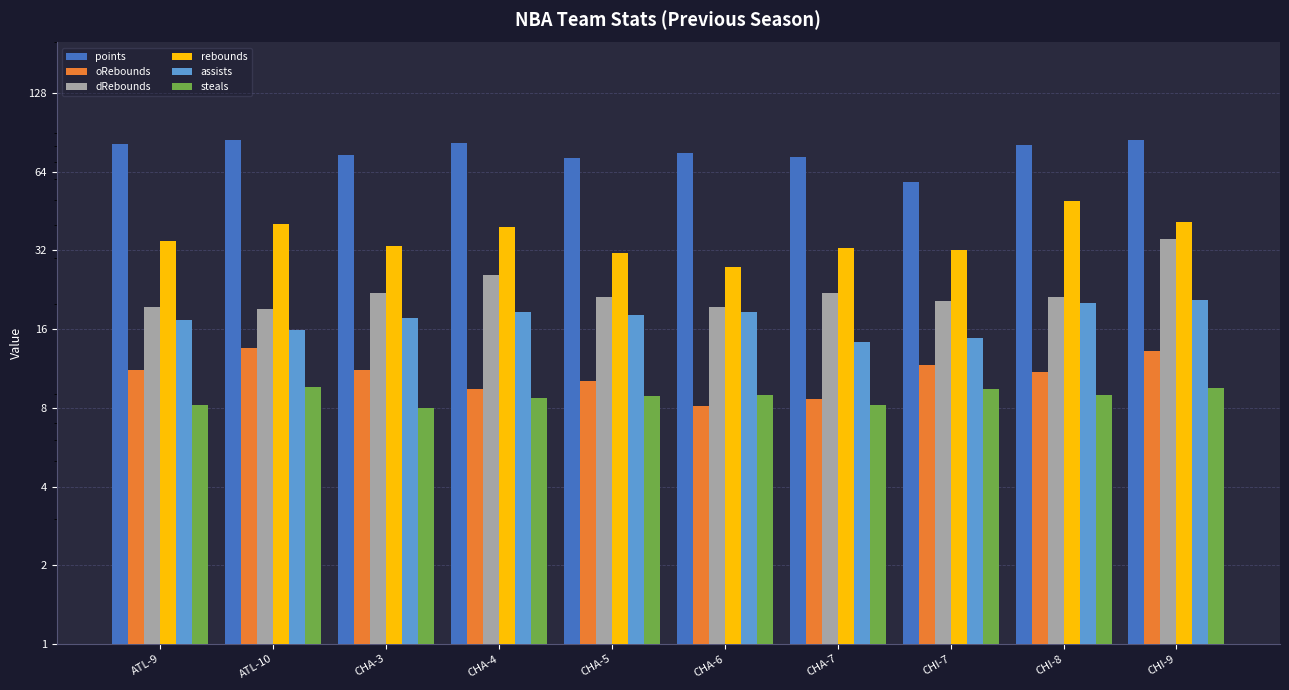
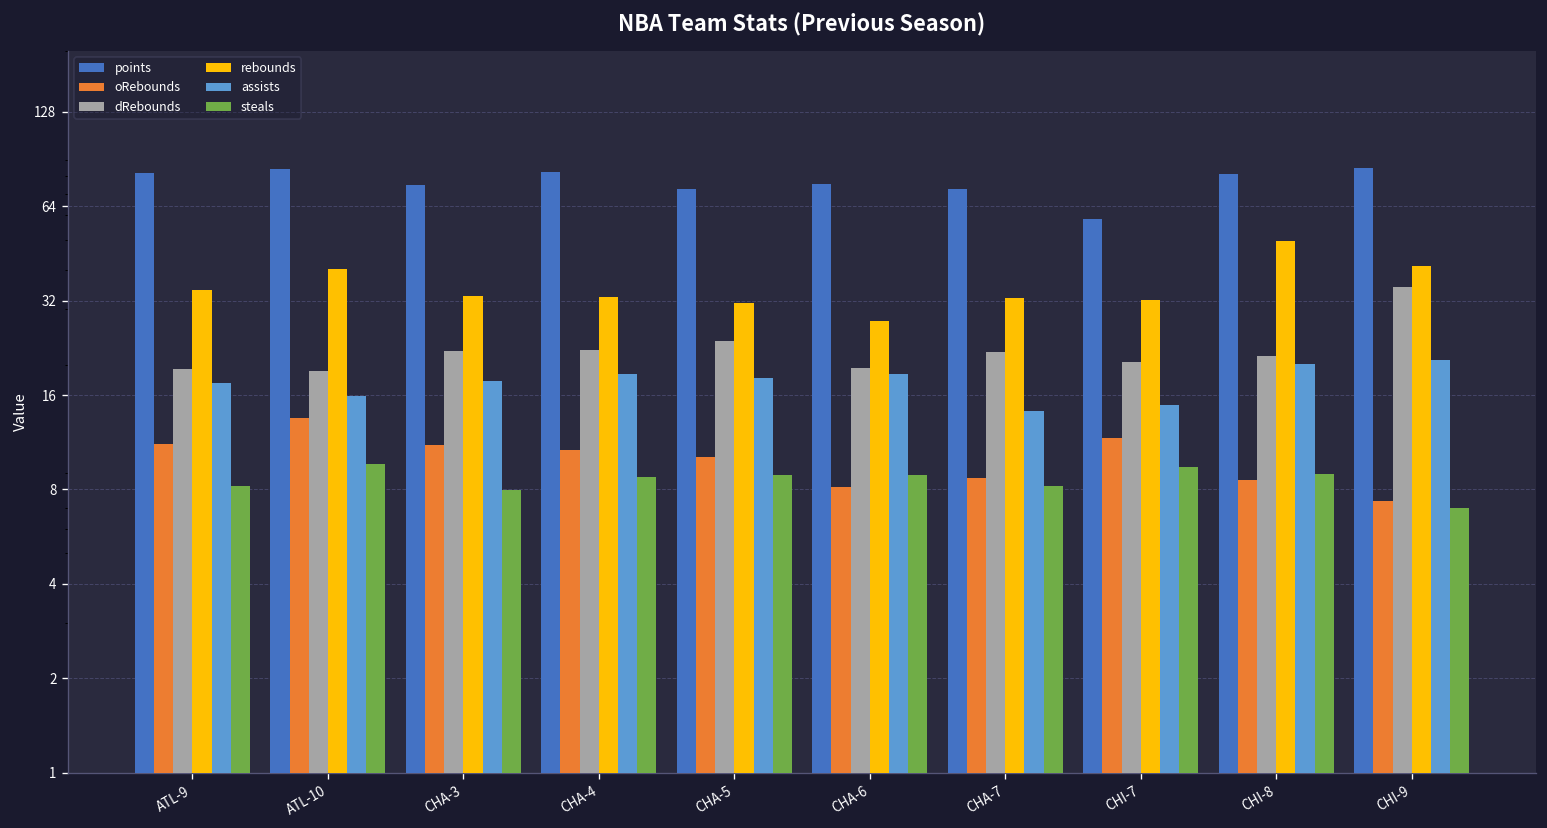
oRebounds, CHA-4: 9.5 -> 10.7
dRebounds, CHA-4: 26 -> 22
rebounds, CHA-4: 39 -> 33
dRebounds, CHA-5: 21 -> 24
oRebounds, CHI-8: 11.0 -> 8.6
oRebounds, CHI-9: 13 -> 7.3
steals, CHI-9: 9.5 -> 7.0
